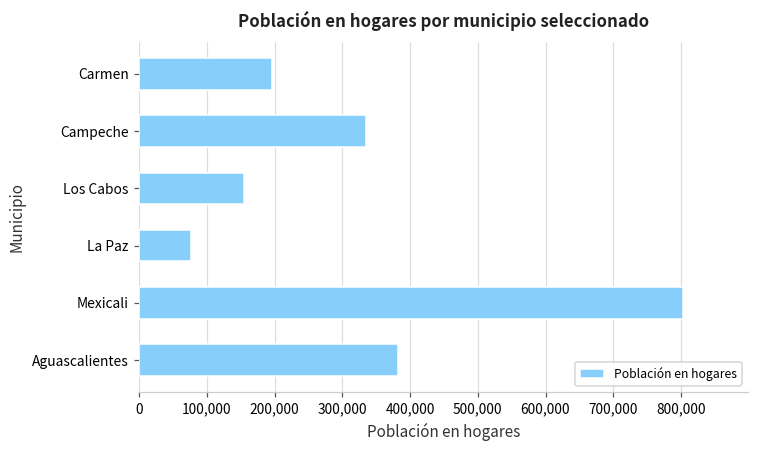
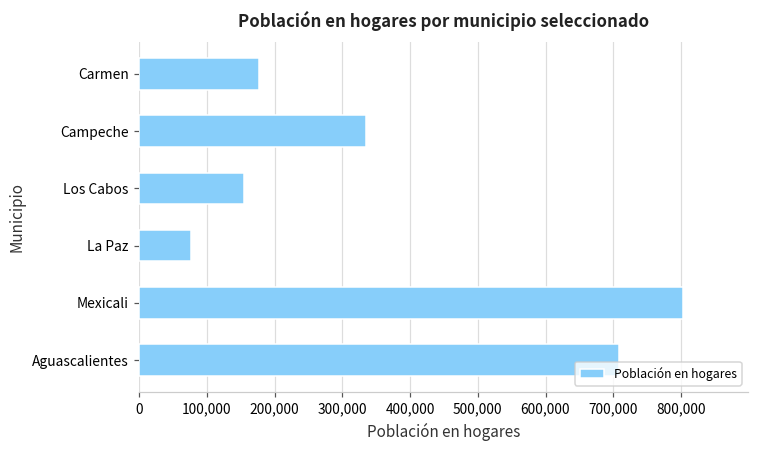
Carmen: 200,000 -> 180,000
Aguascalientes: 380,000 -> 710,000
